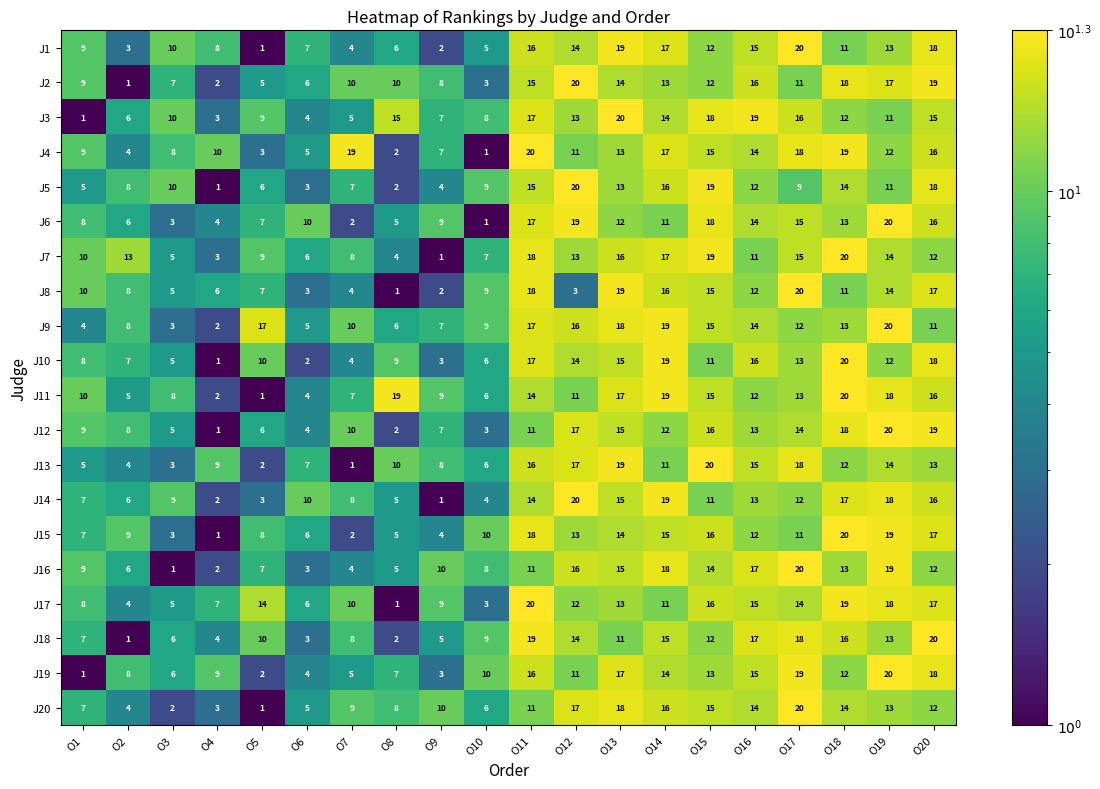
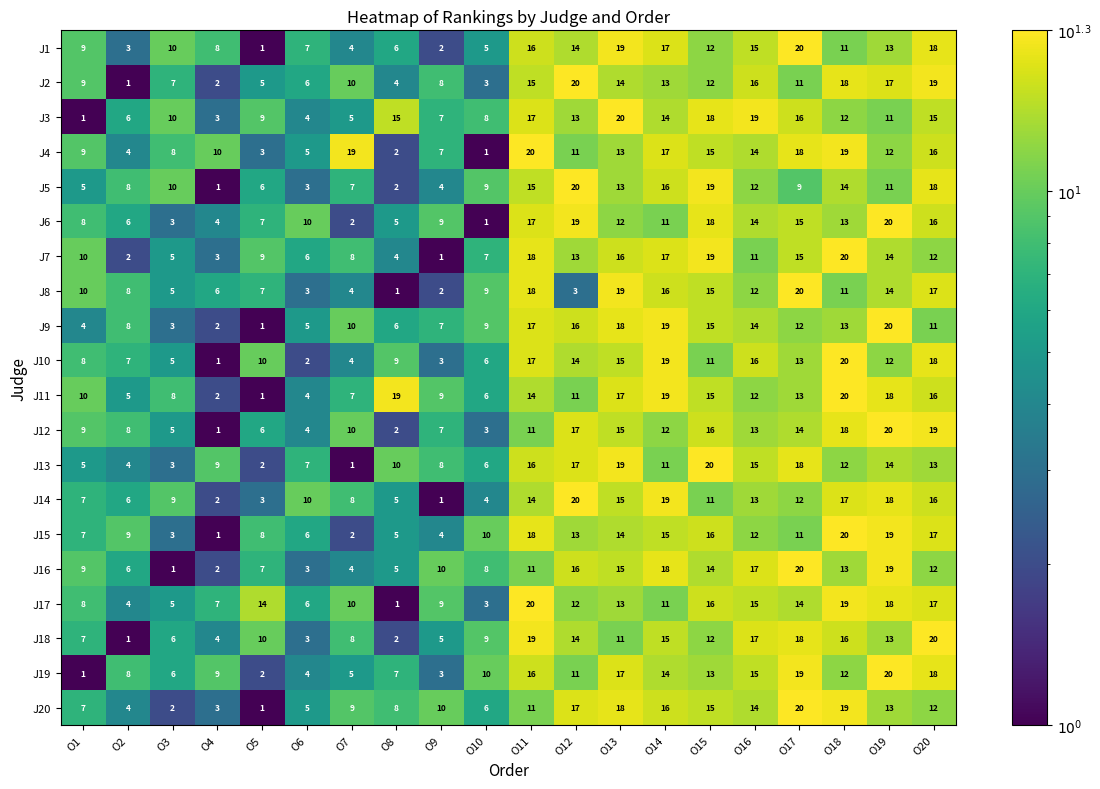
J2, O8: 10 -> 4
J7, O2: 13 -> 2
J9, O5: 17 -> 1
J20, O18: 14 -> 19
